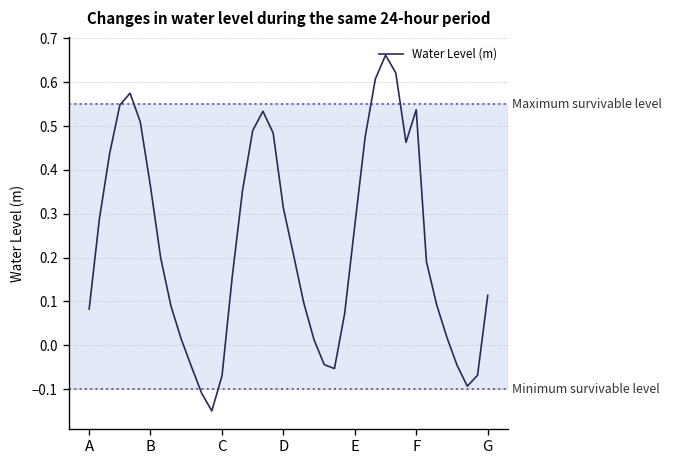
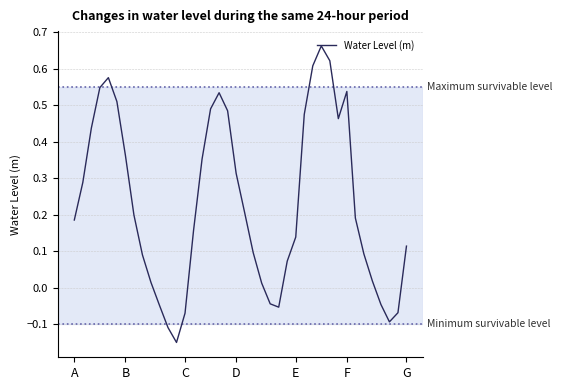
A: 0.08 -> 0.19
E: 0.28 -> 0.14
